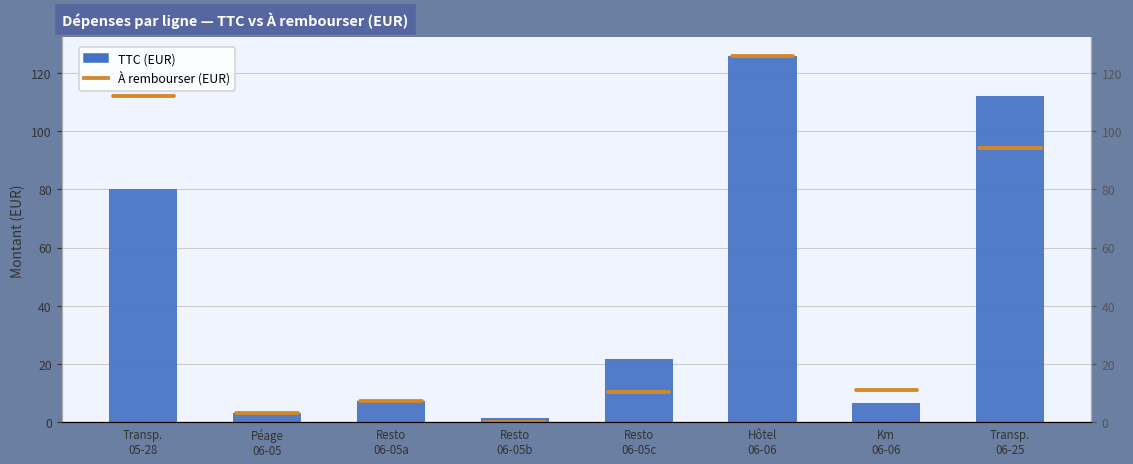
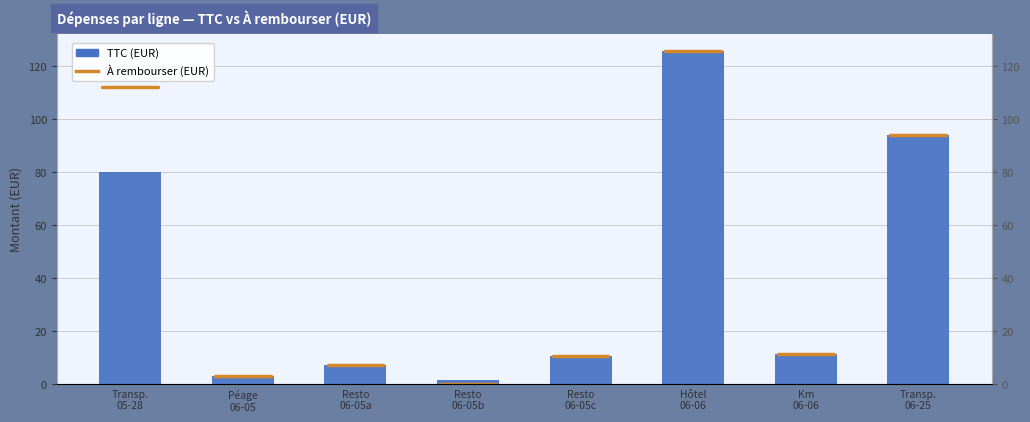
TTC (EUR), Resto 06-05c: 22 -> 11
TTC (EUR), Km 06-06: 7 -> 11
TTC (EUR), Transp. 06-25: 112 -> 94
